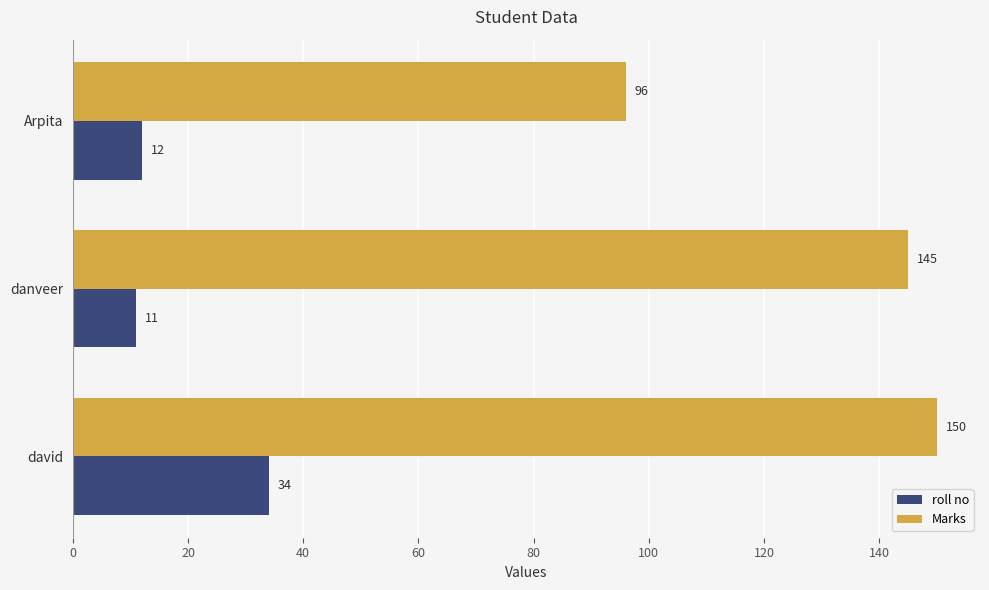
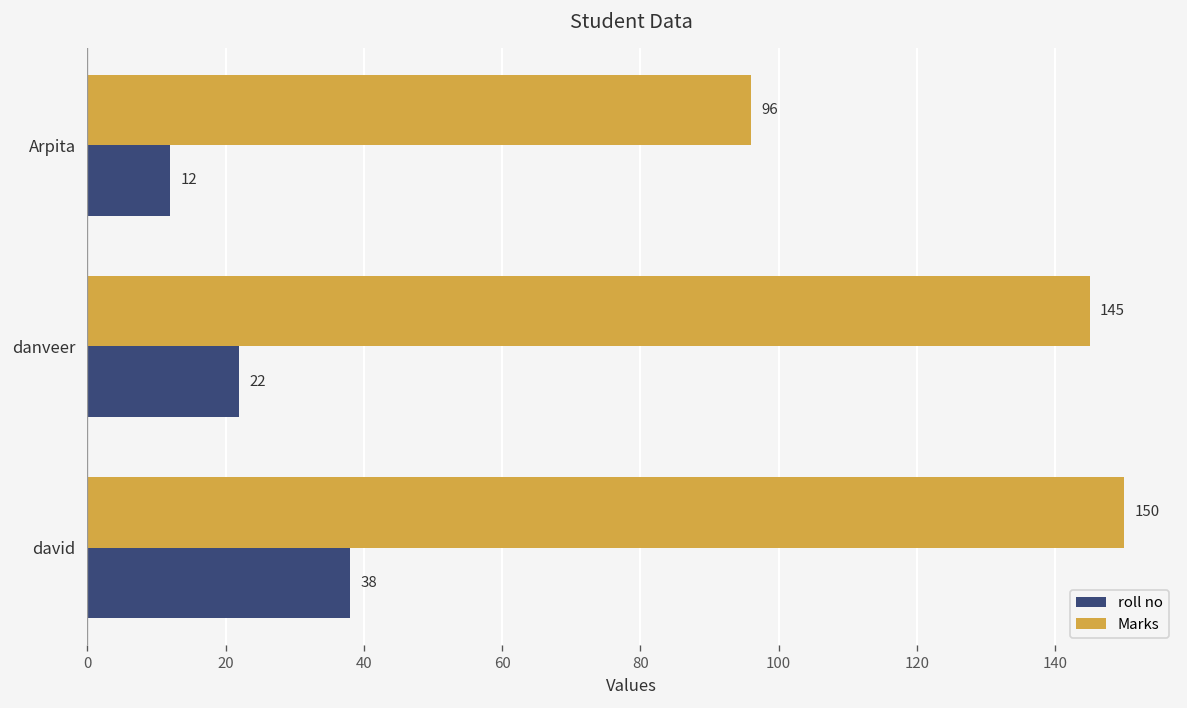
roll no, danveer: 11 -> 22
roll no, david: 34 -> 38
